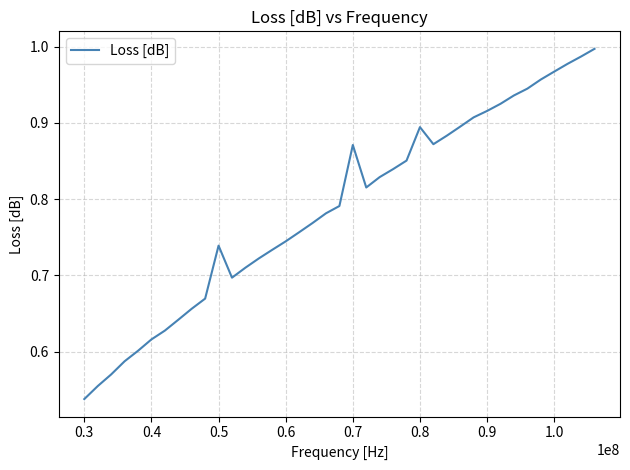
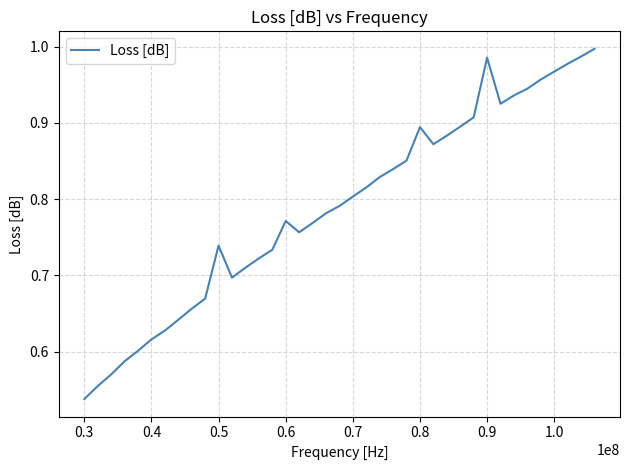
0.6: 0.74 -> 0.77
0.7: 0.87 -> 0.80
0.9: 0.92 -> 0.99
